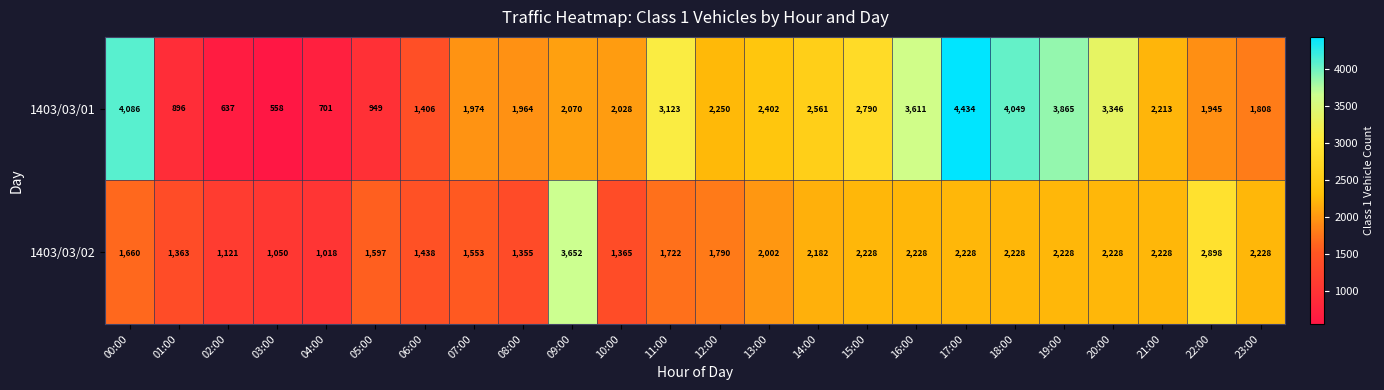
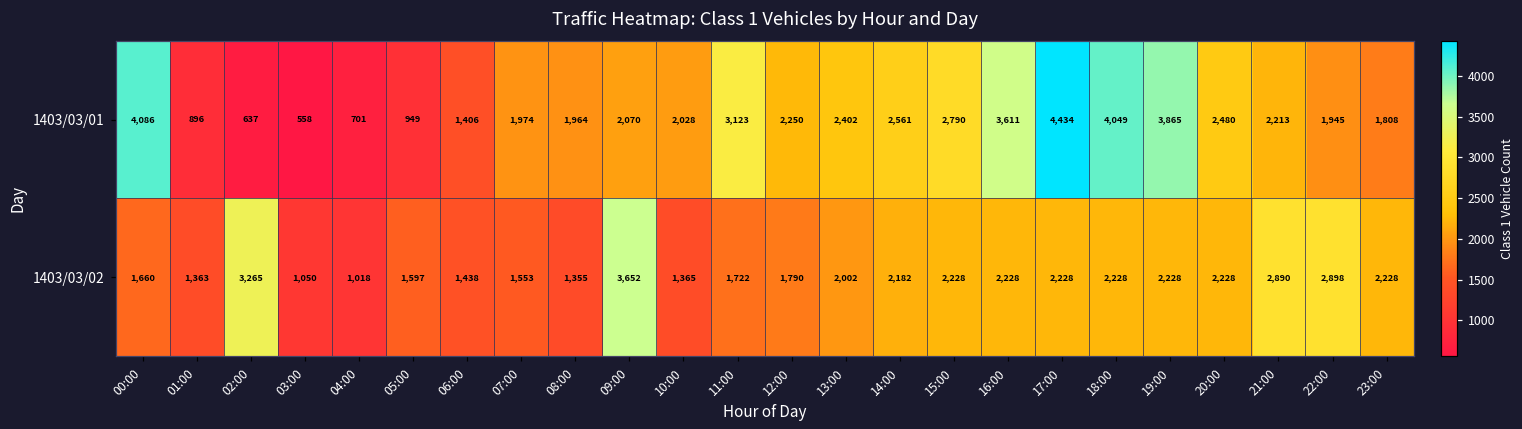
1403/03/01, 20:00: 3,346 -> 2,480
1403/03/02, 02:00: 1,121 -> 3,265
1403/03/02, 21:00: 2,228 -> 2,890
